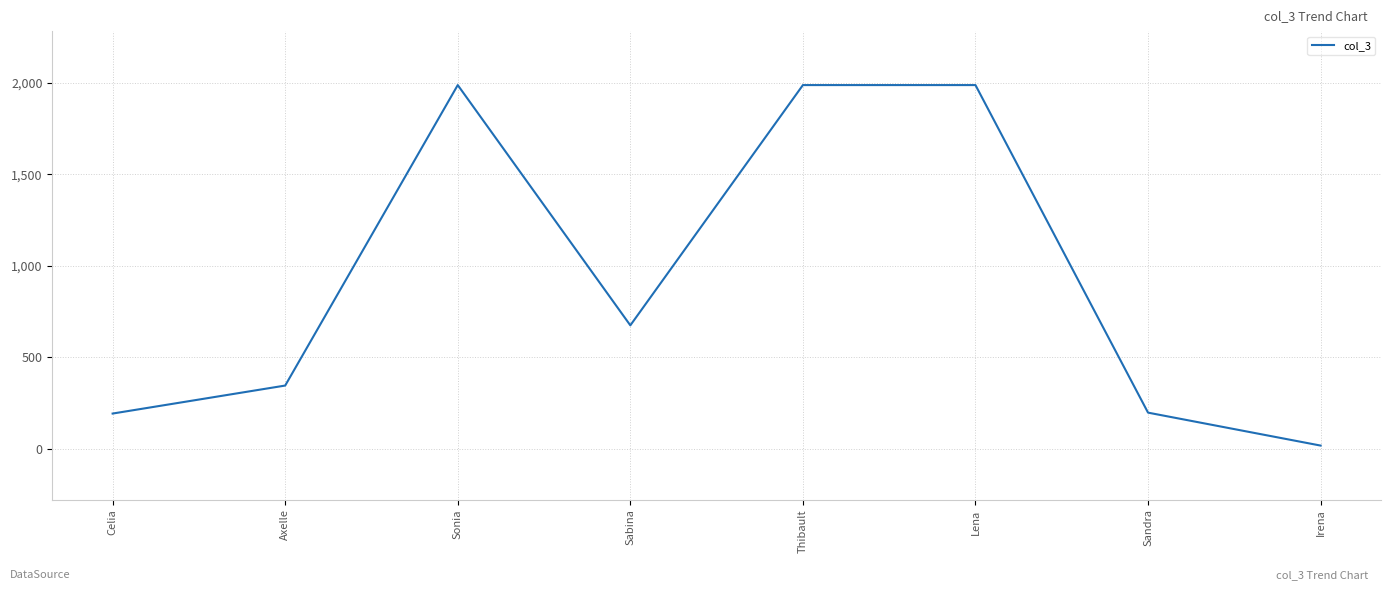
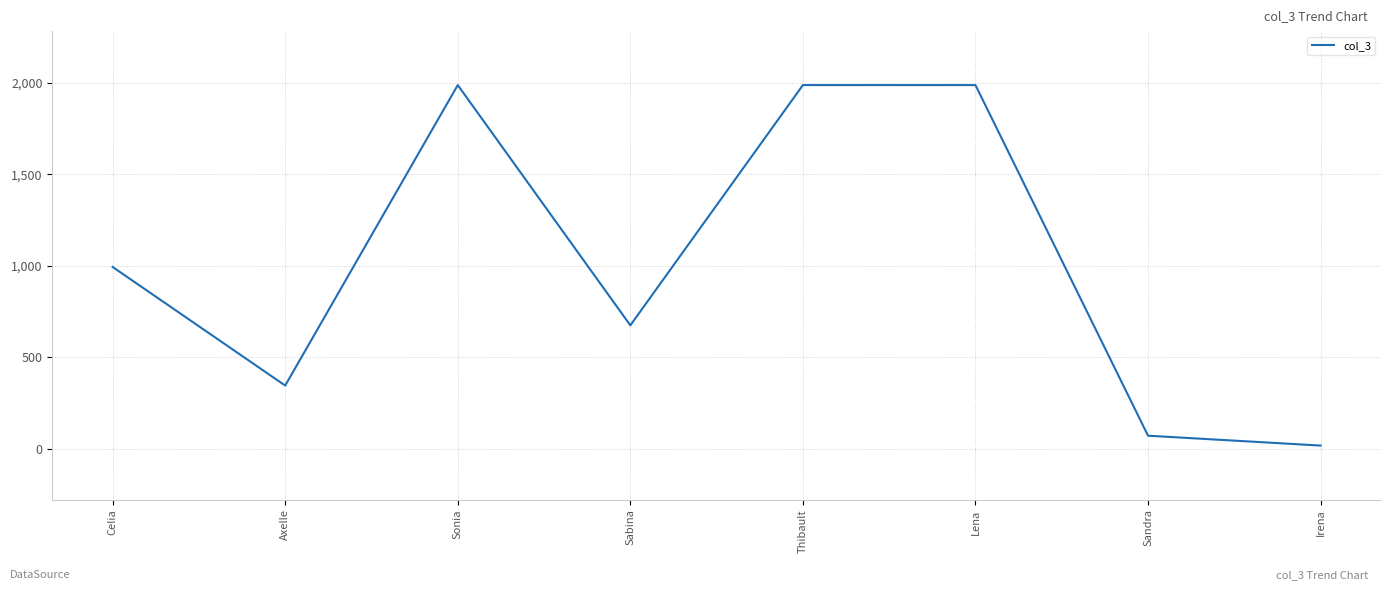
Celia: 190 -> 990
Sandra: 200 -> 70
